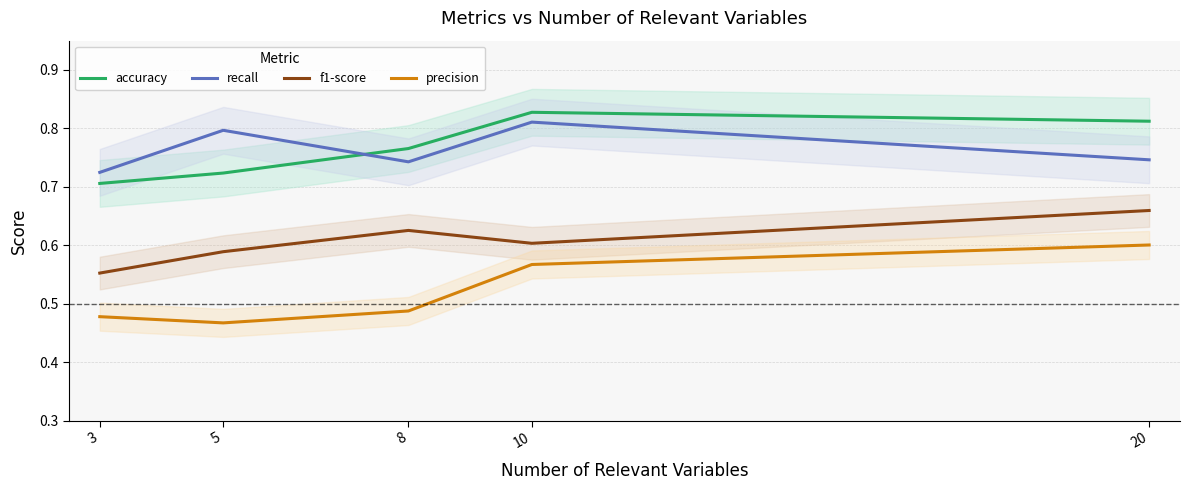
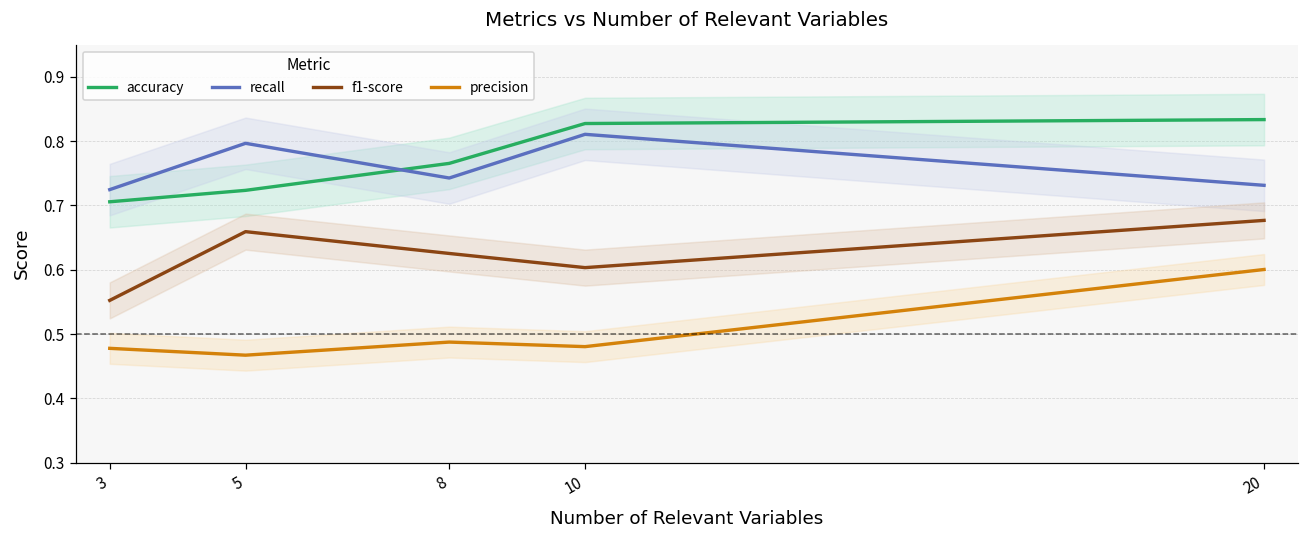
f1-score, 5: 0.59 -> 0.66
precision, 10: 0.57 -> 0.48
accuracy, 20: 0.81 -> 0.83
recall, 20: 0.75 -> 0.73
f1-score, 20: 0.66 -> 0.68
